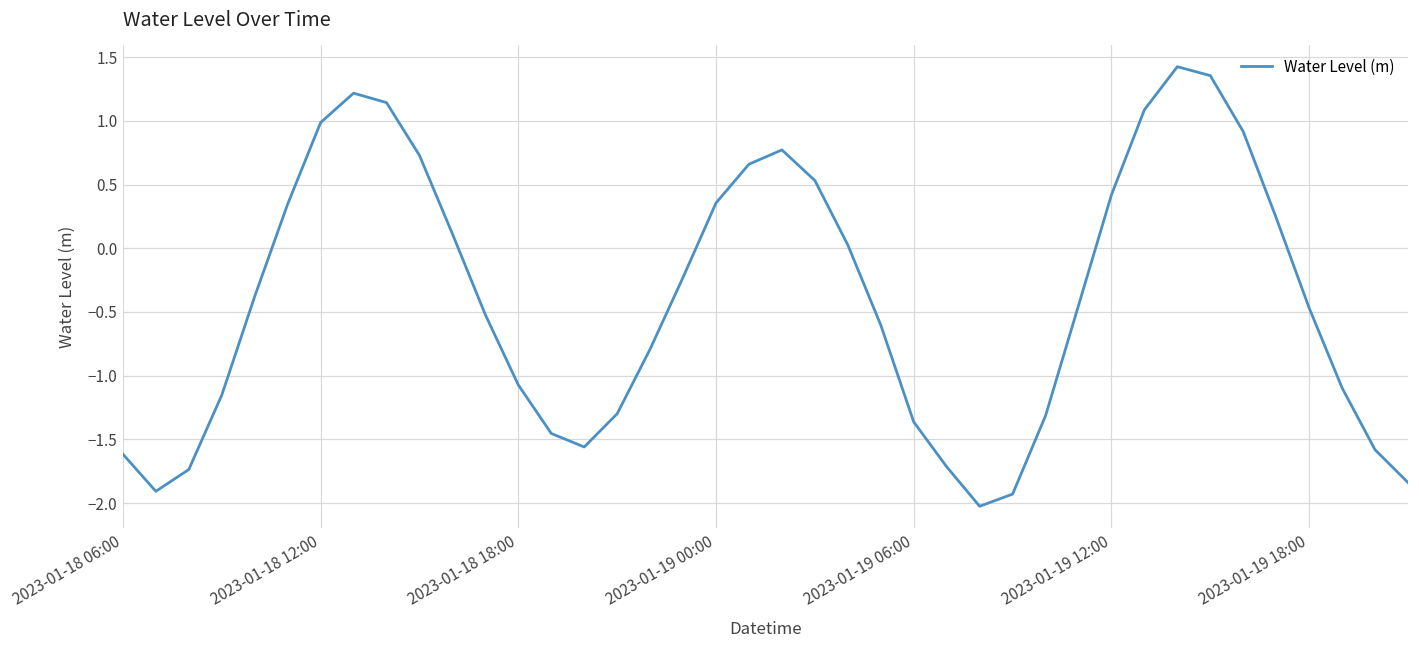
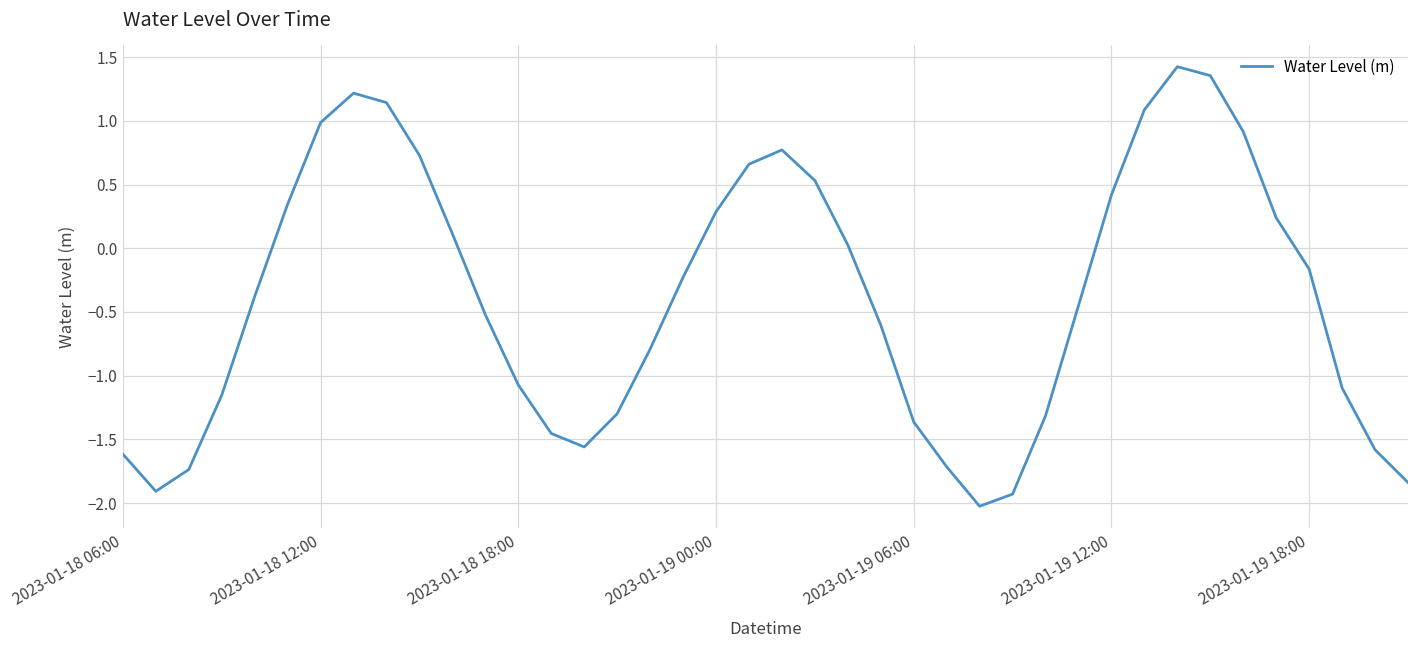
2023-01-19 00:00: 0.36 -> 0.29
2023-01-19 18:00: -0.47 -> -0.16
